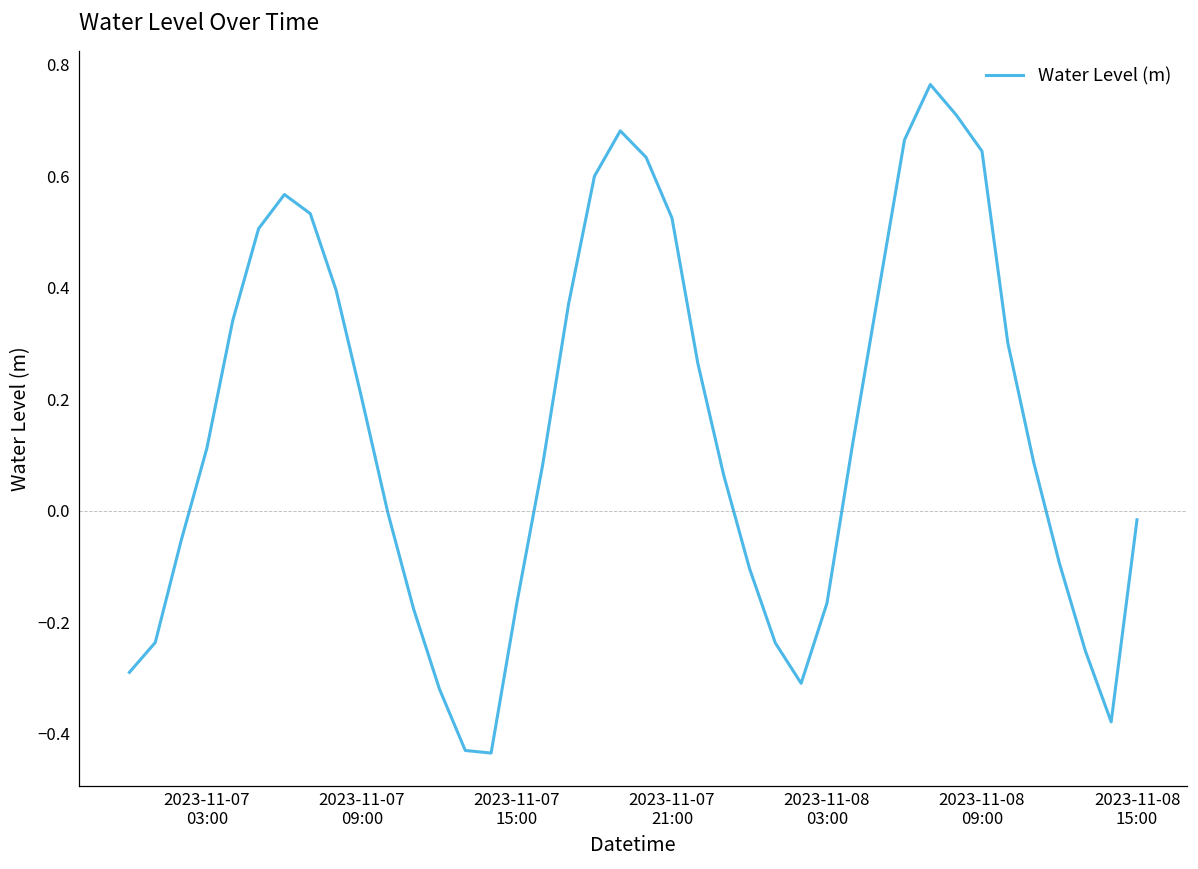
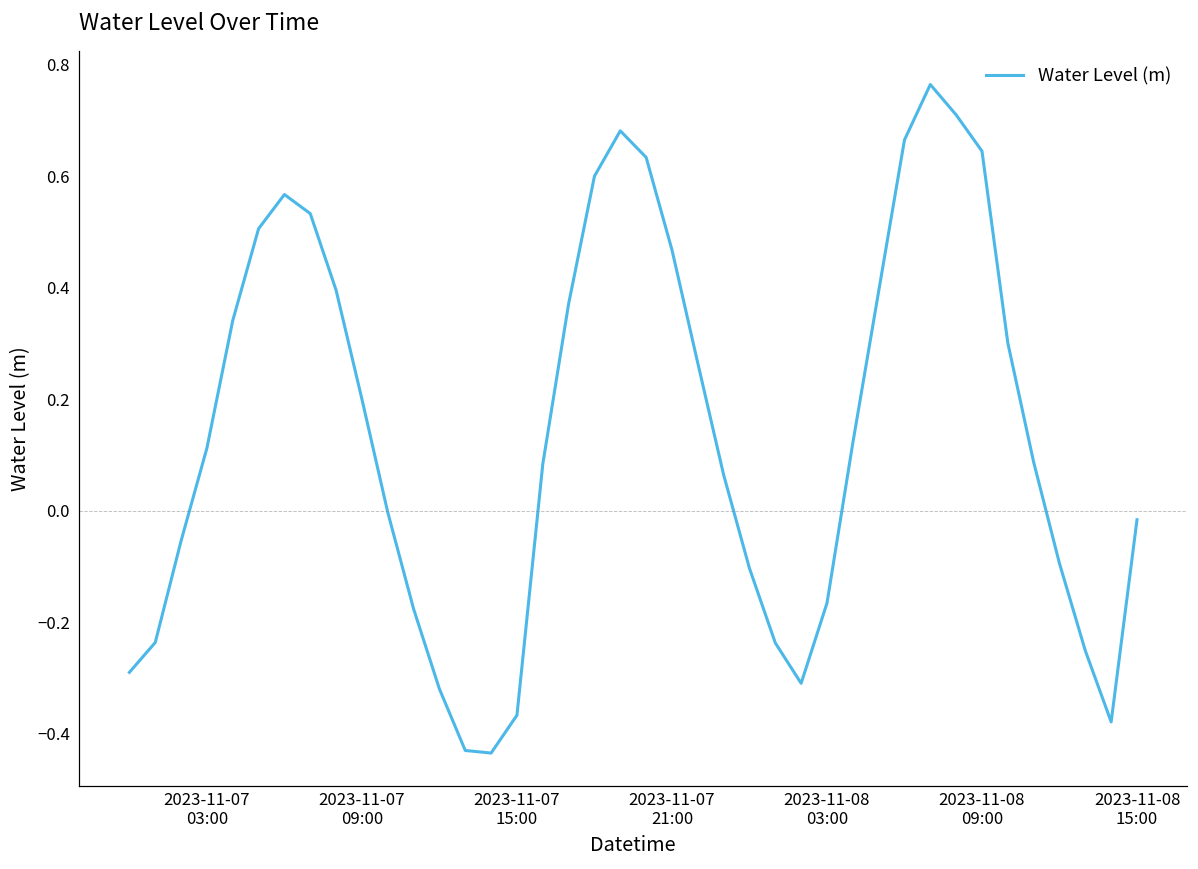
2023-11-07 15:00: -0.16 -> -0.37
2023-11-07 21:00: 0.52 -> 0.47
